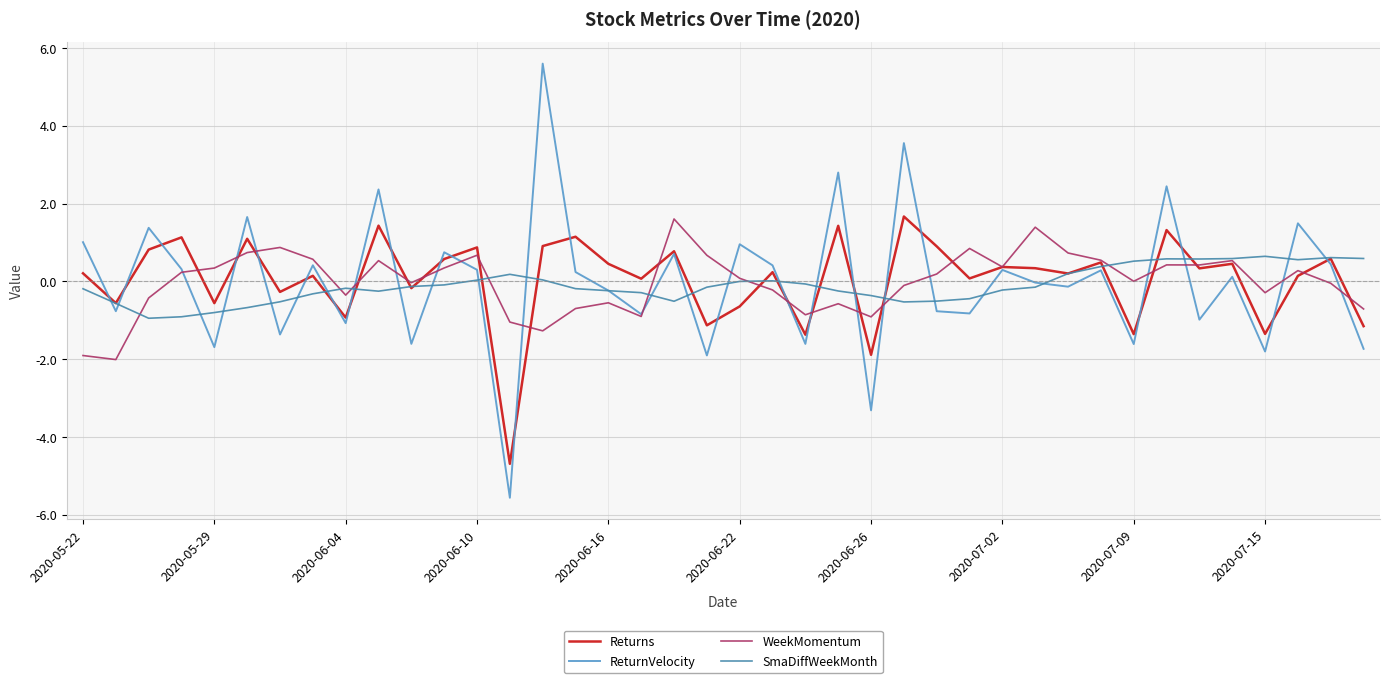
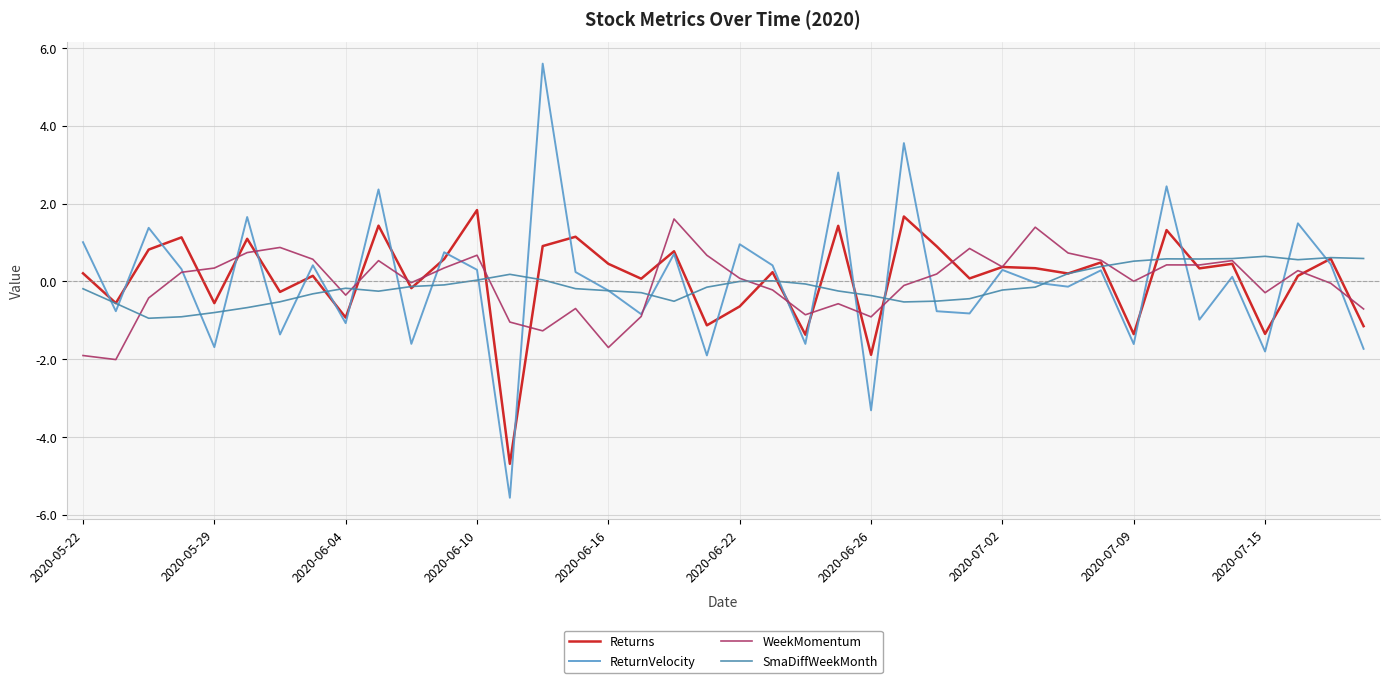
Returns, 2020-06-10: 0.9 -> 1.8
WeekMomentum, 2020-06-16: -0.6 -> -1.7
